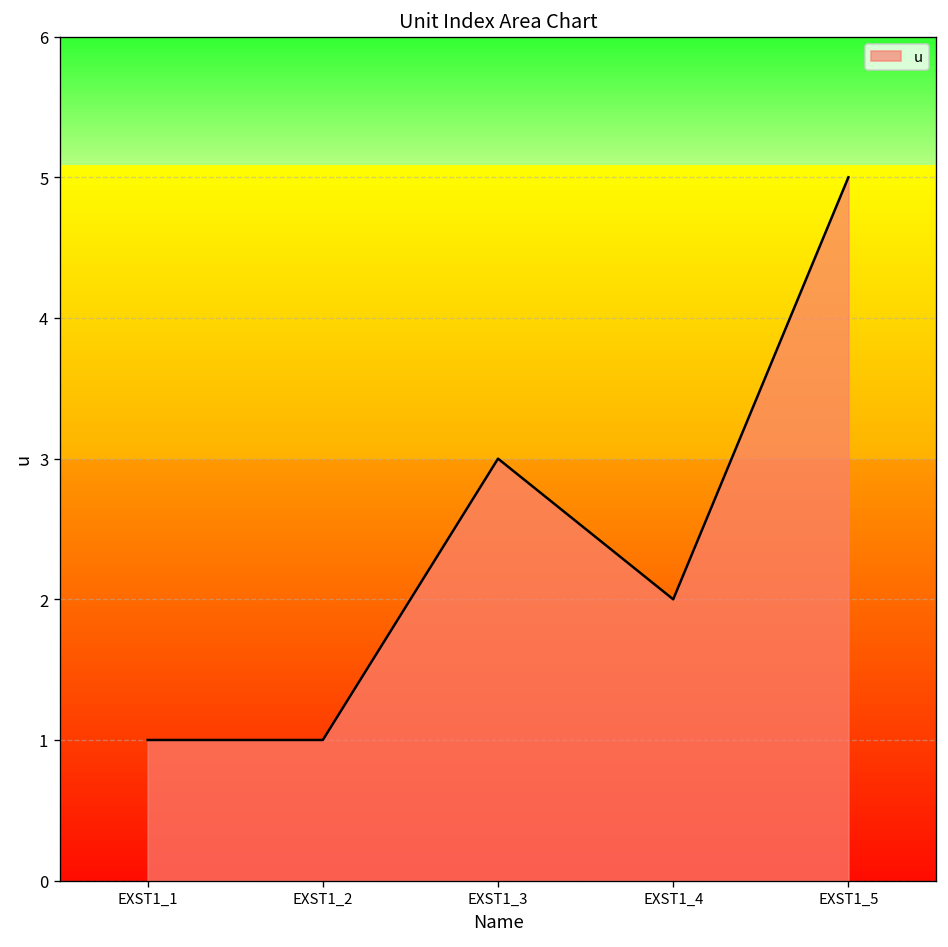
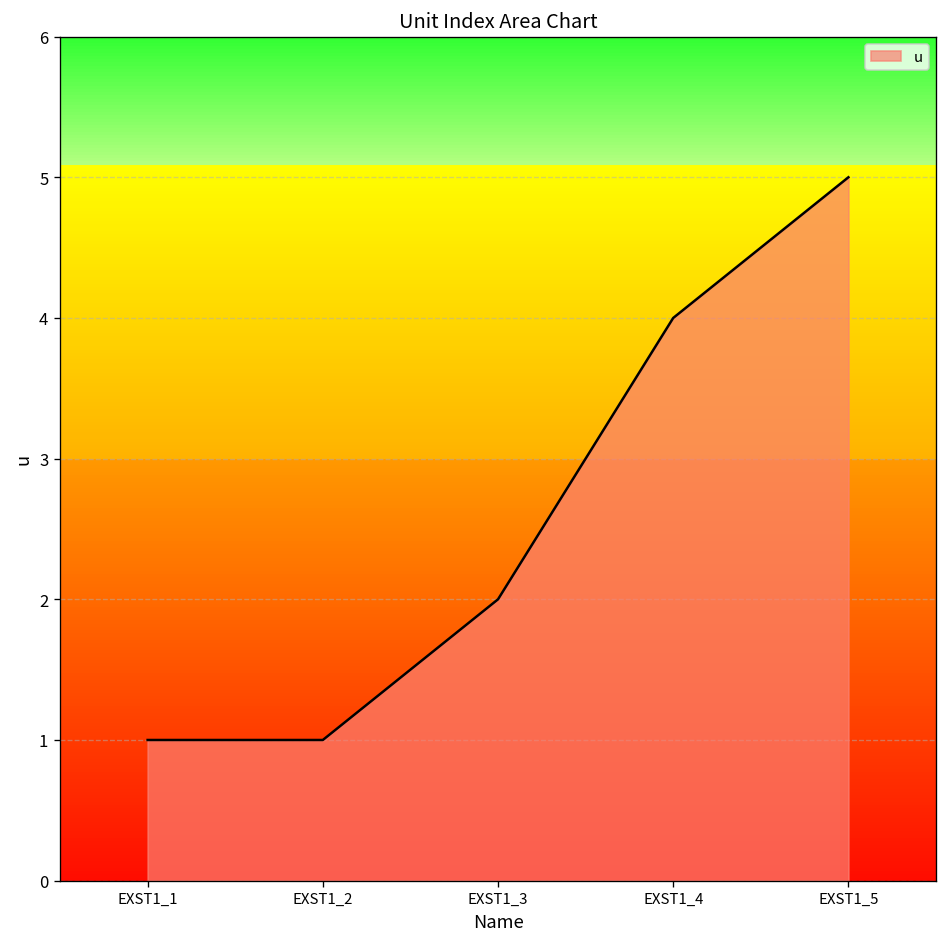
EXST1_3: 3 -> 2
EXST1_4: 2 -> 4
